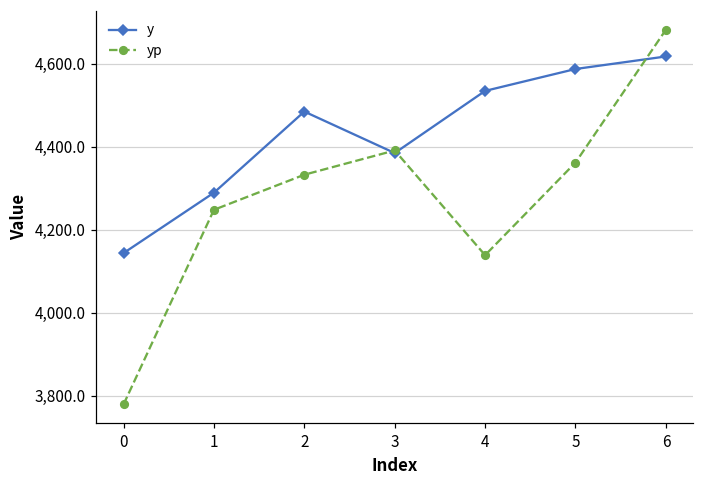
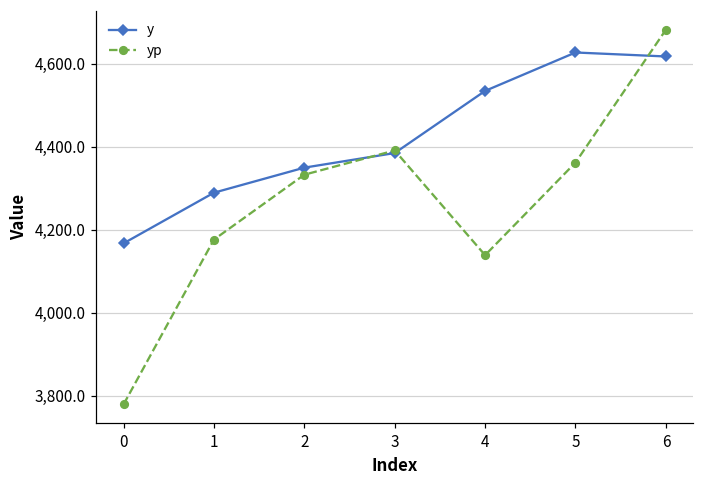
y, 0: 4,140 -> 4,170
yp, 1: 4,250 -> 4,180
y, 2: 4,480 -> 4,350
y, 5: 4,590 -> 4,630
